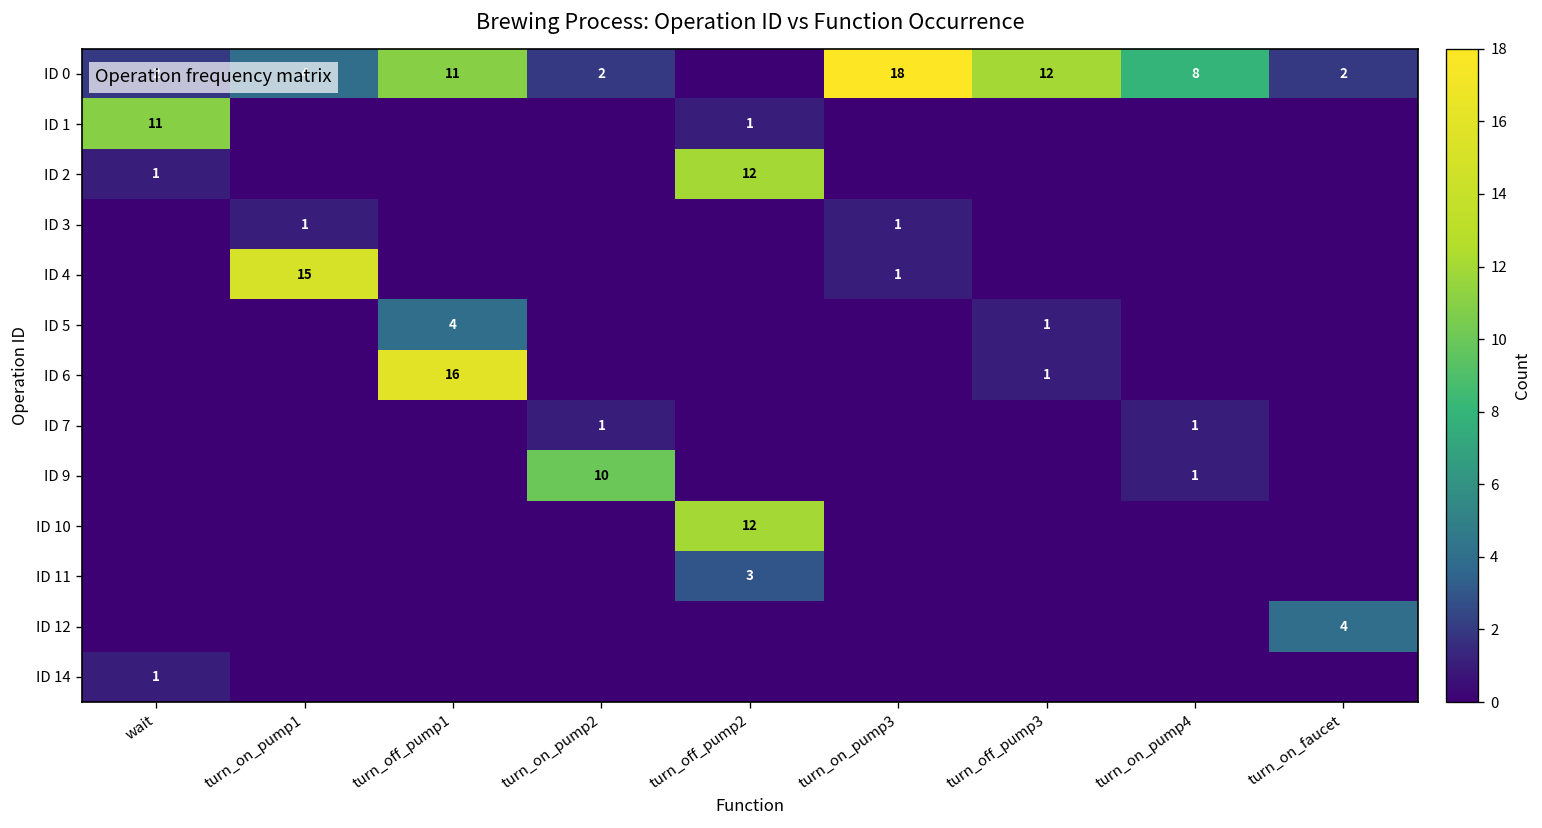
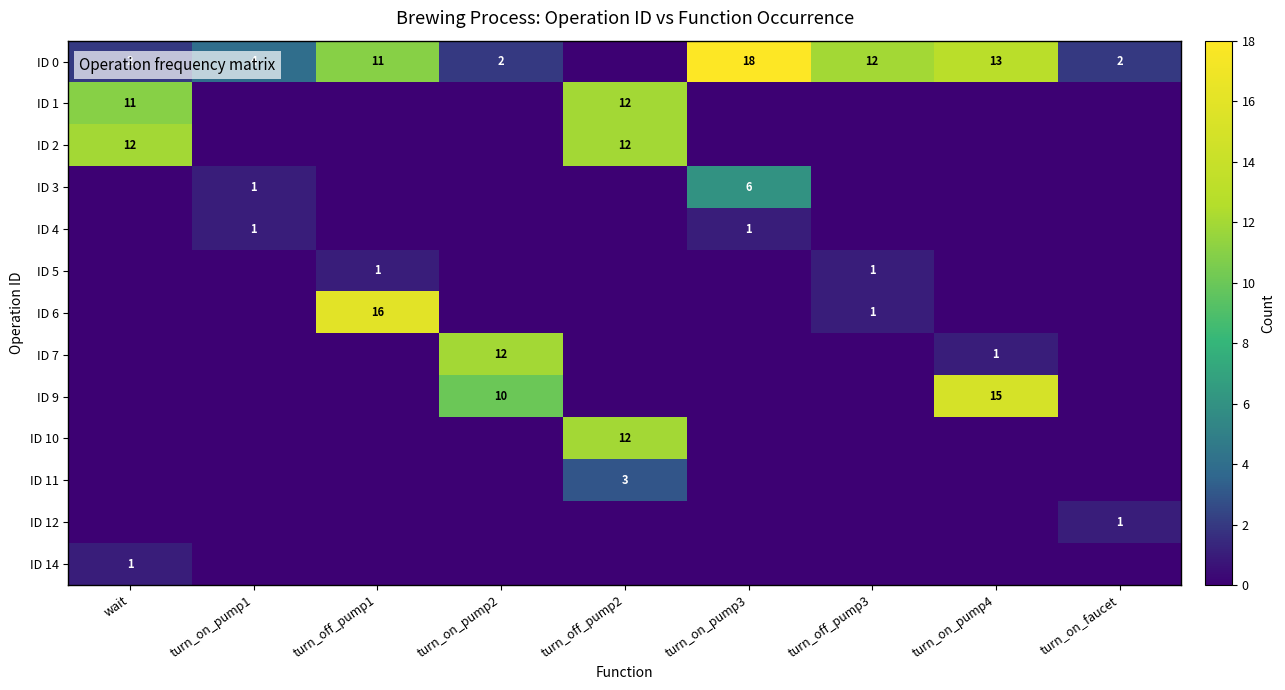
ID 0, turn_on_pump4: 8 -> 13
ID 1, turn_off_pump2: 1 -> 12
ID 2, wait: 1 -> 12
ID 3, turn_on_pump3: 1 -> 6
ID 4, turn_on_pump1: 15 -> 1
ID 5, turn_off_pump1: 4 -> 1
ID 7, turn_on_pump2: 1 -> 12
ID 9, turn_on_pump4: 1 -> 15
ID 12, turn_on_faucet: 4 -> 1
